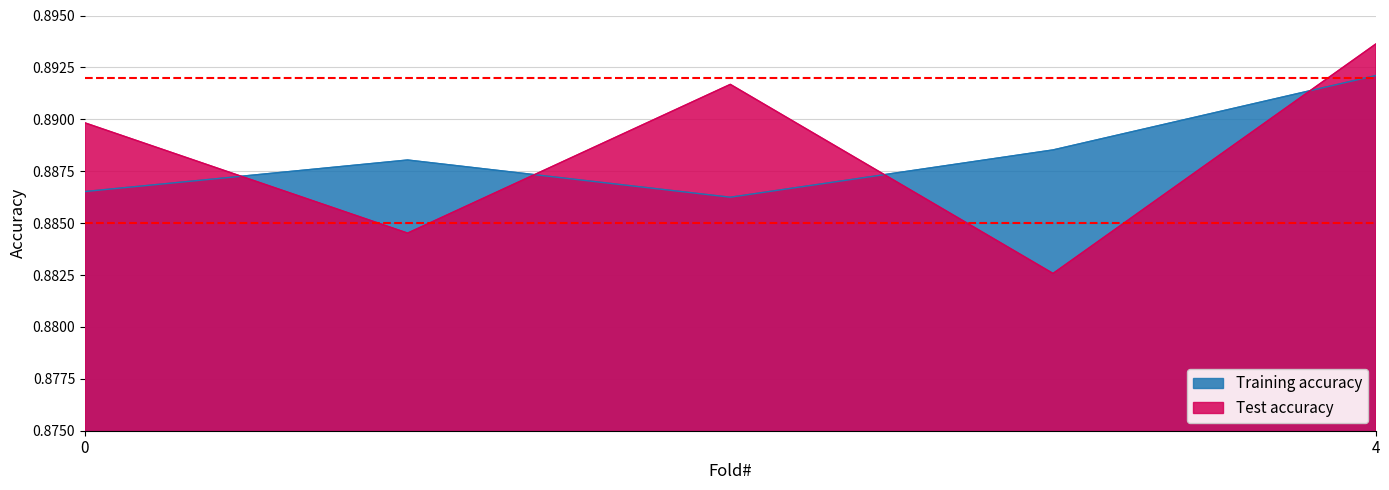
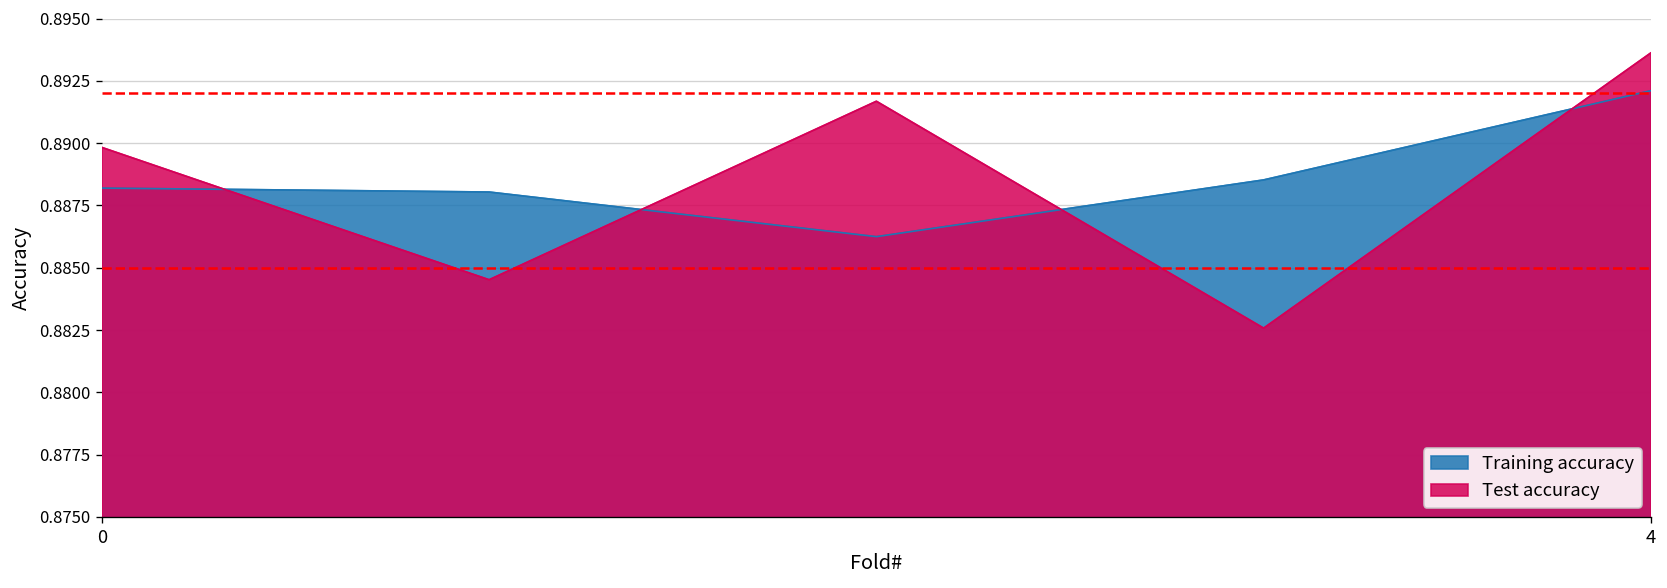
Training accuracy, 0: 0.8865 -> 0.8882
